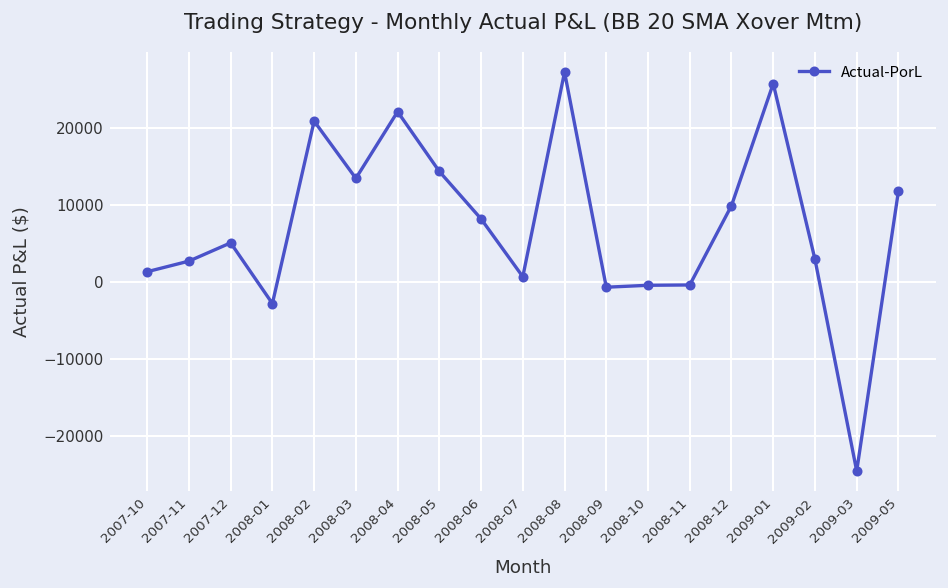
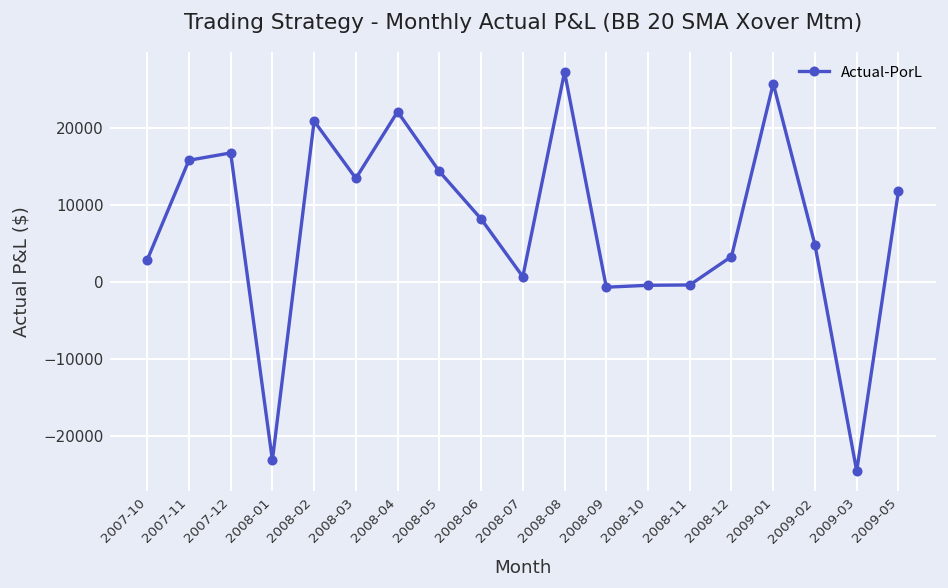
2007-10: 1000 -> 3000
2007-11: 3000 -> 16000
2007-12: 5000 -> 17000
2008-01: -3000 -> -23000
2008-12: 10000 -> 3000
2009-02: 3000 -> 5000
